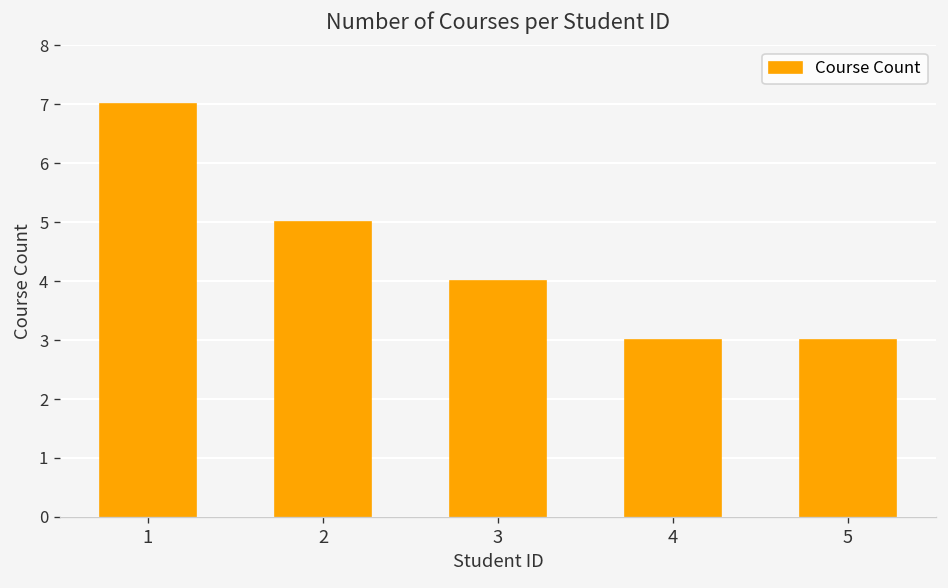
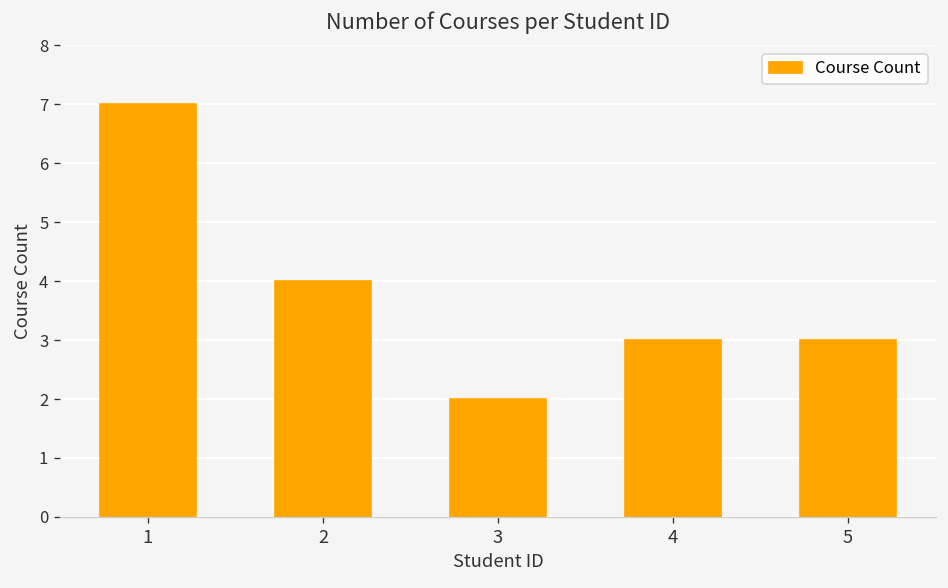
2: 5 -> 4
3: 4 -> 2
